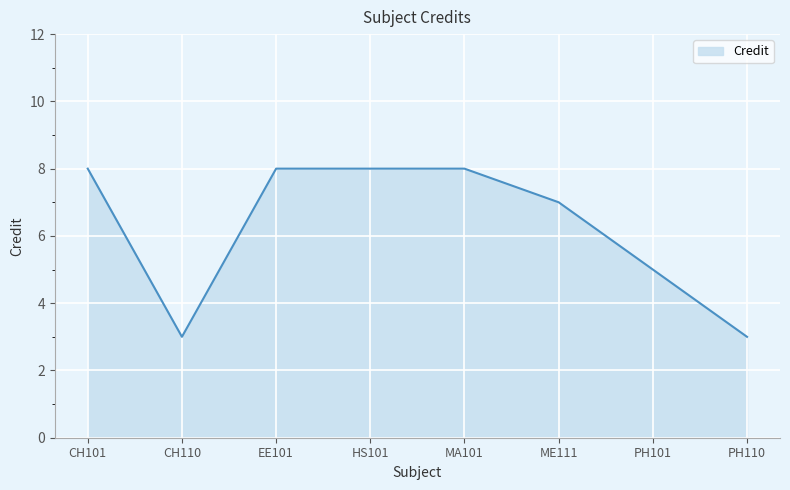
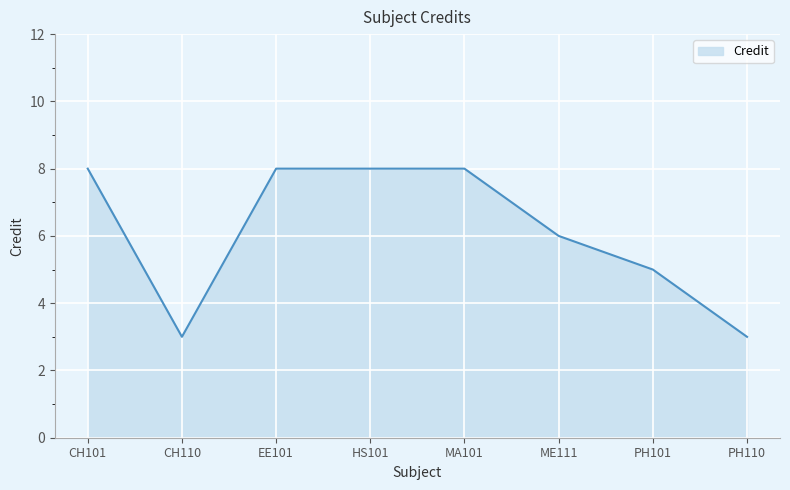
ME111: 7 -> 6
